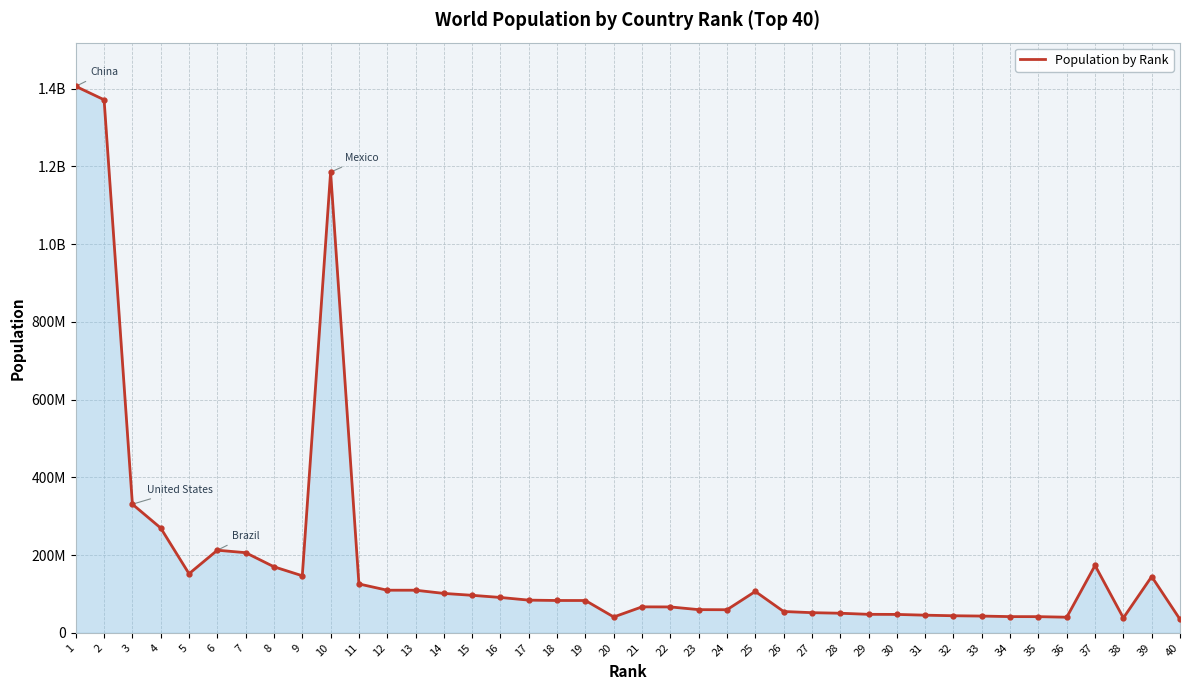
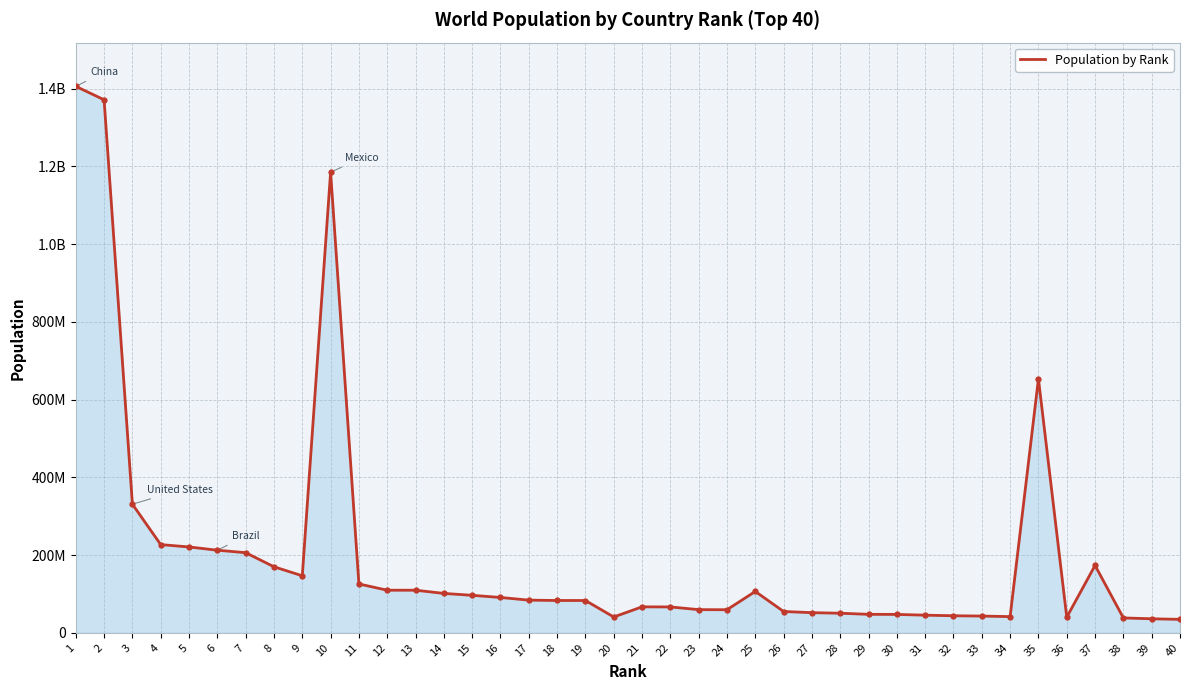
4: 270000000 -> 230000000
5: 150000000 -> 220000000
35: 40000000 -> 650000000
39: 140000000 -> 40000000
